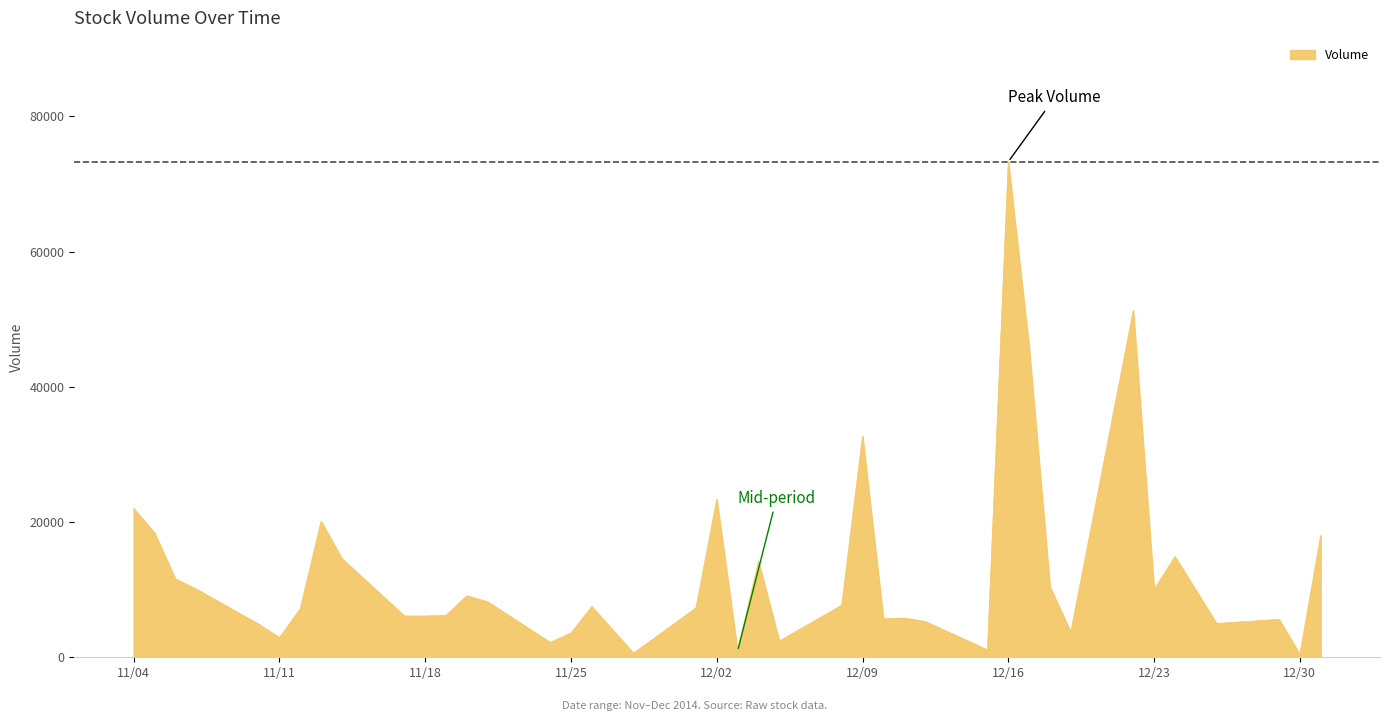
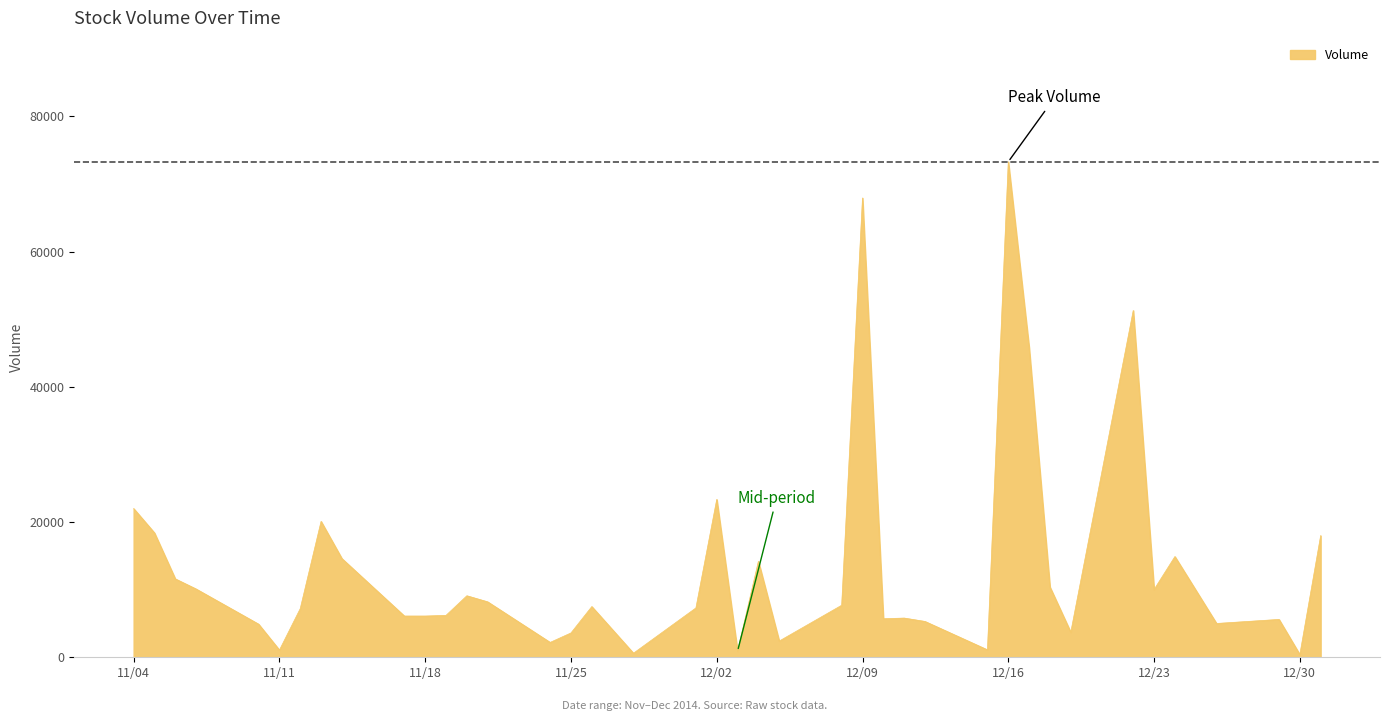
11/11: 3000 -> 1000
12/09: 33000 -> 68000
